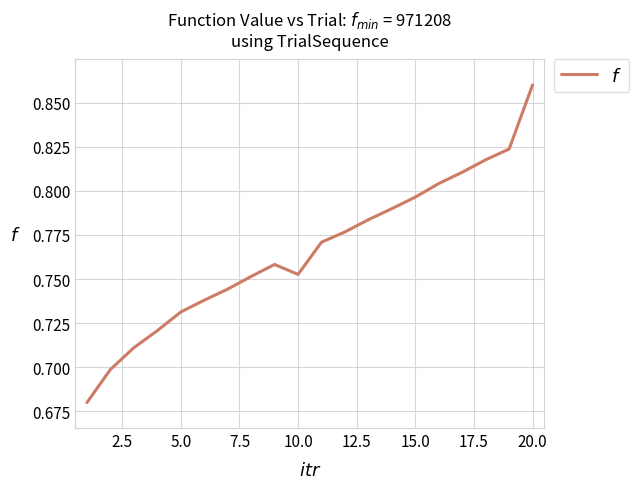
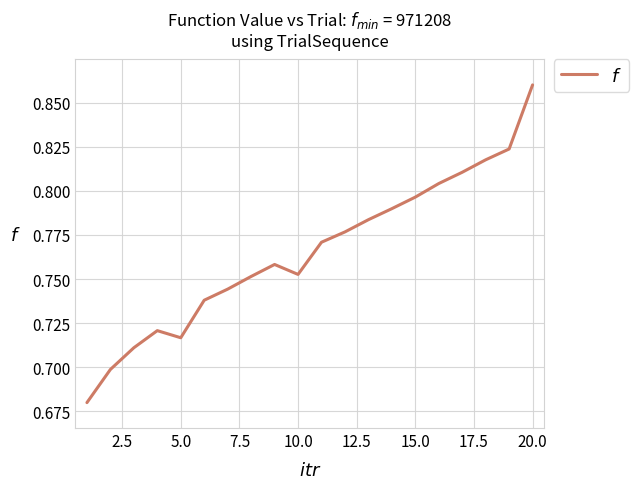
5.0: 0.731 -> 0.717
